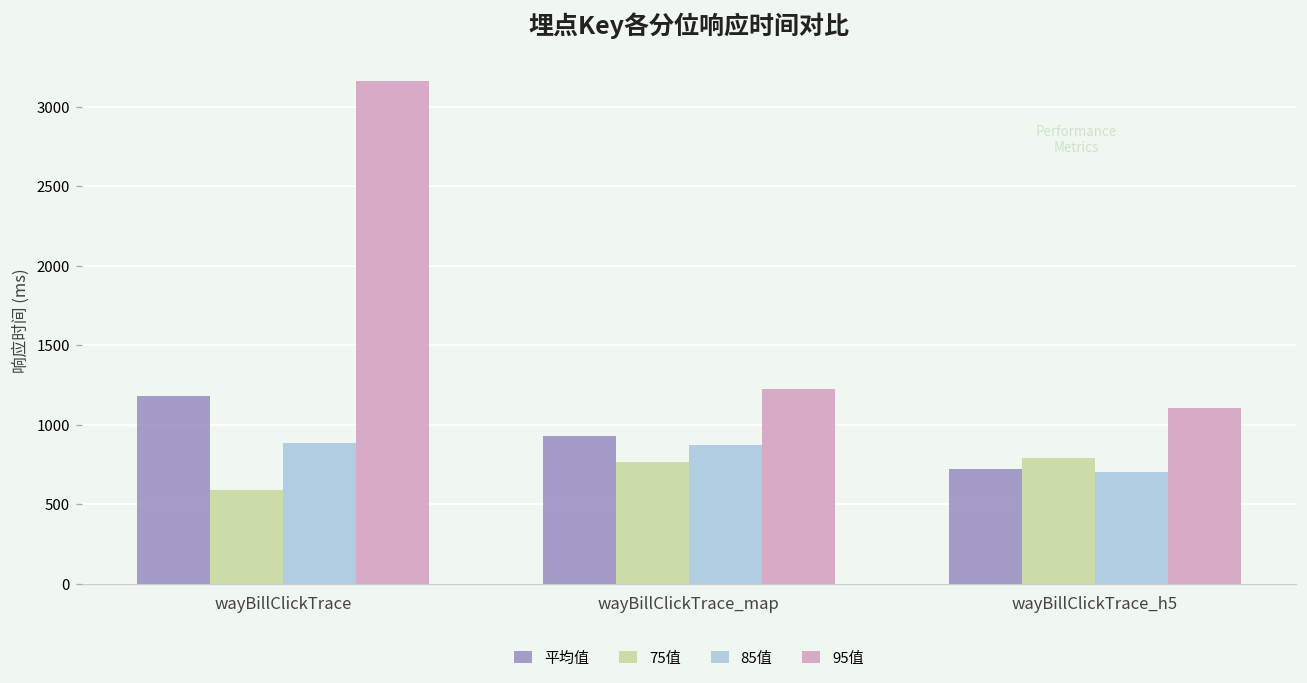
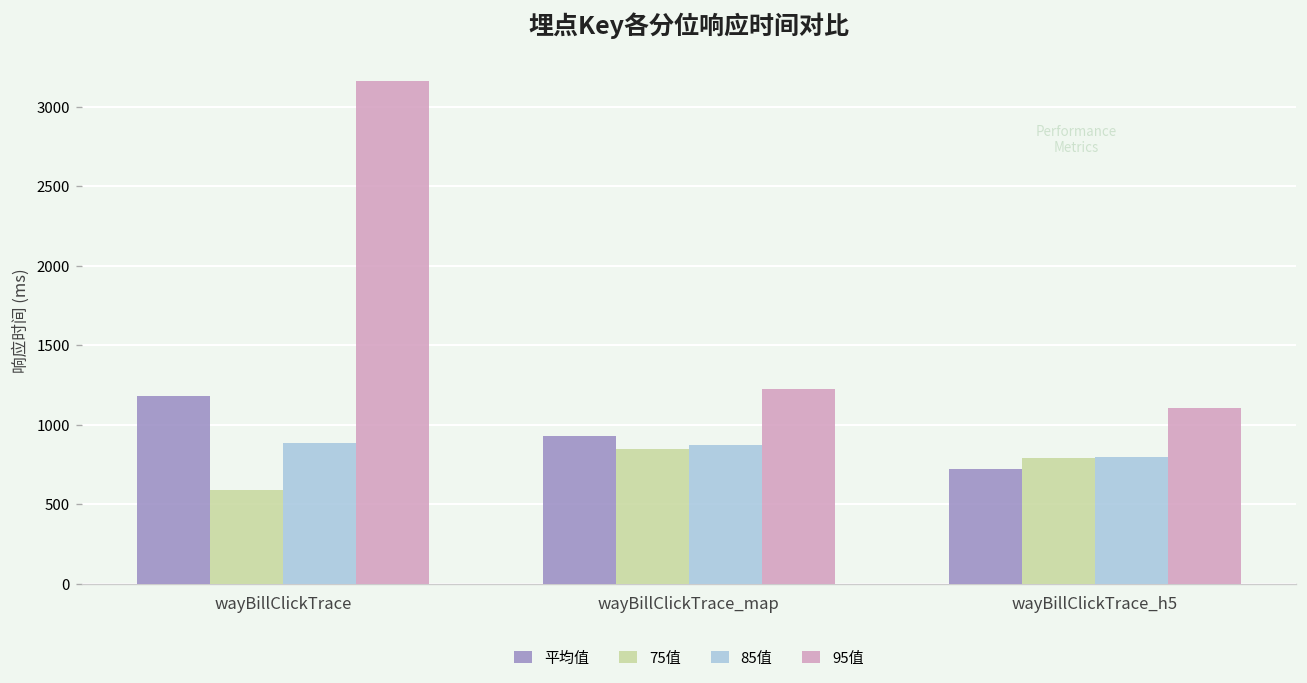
75值, wayBillClickTrace_map: 760 -> 850
85值, wayBillClickTrace_h5: 700 -> 800
